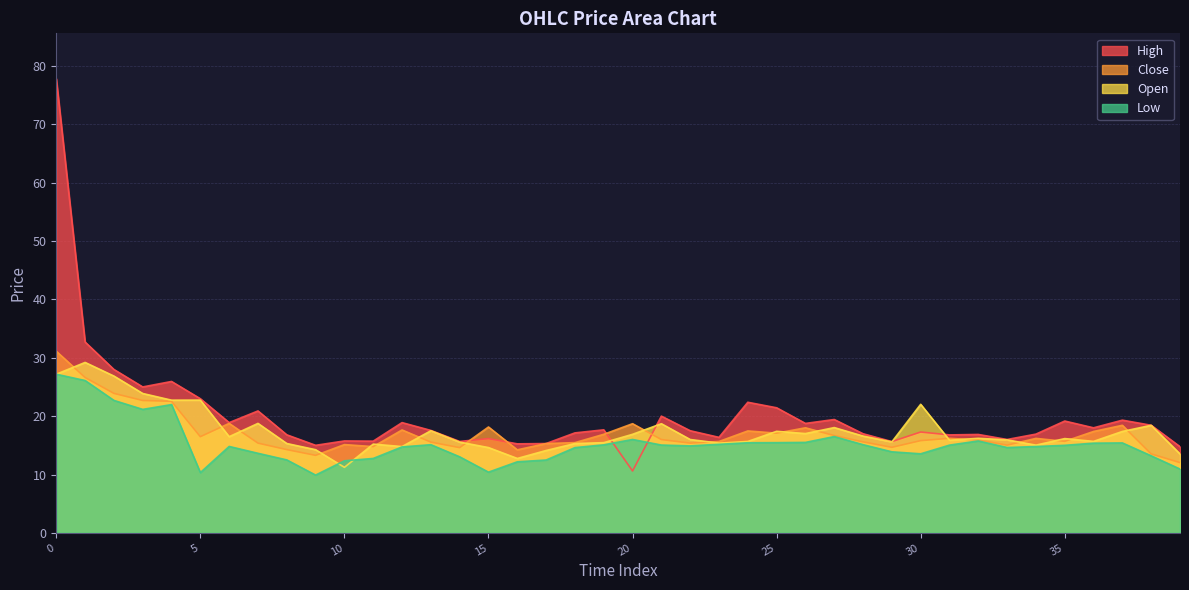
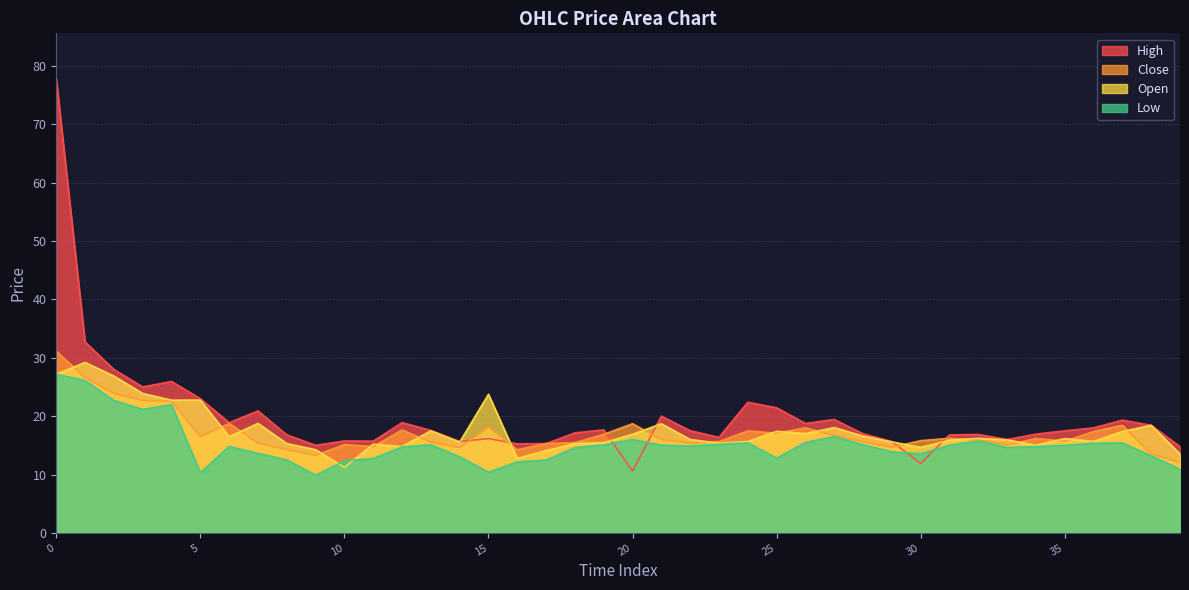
Open, 15: 15 -> 24
Low, 25: 15 -> 13
High, 30: 17 -> 12
Open, 30: 22 -> 15
High, 35: 19 -> 17
